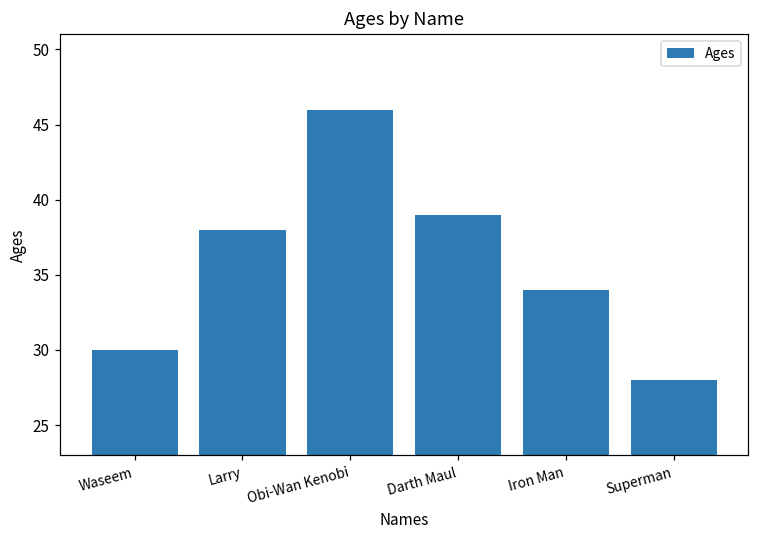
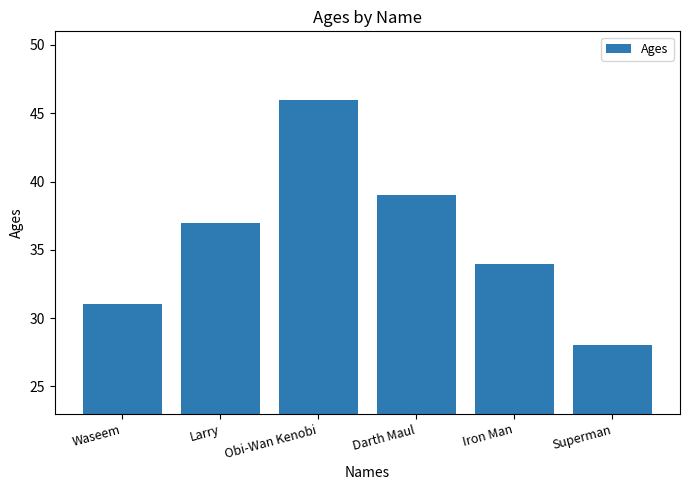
Waseem: 30 -> 31
Larry: 38 -> 37
